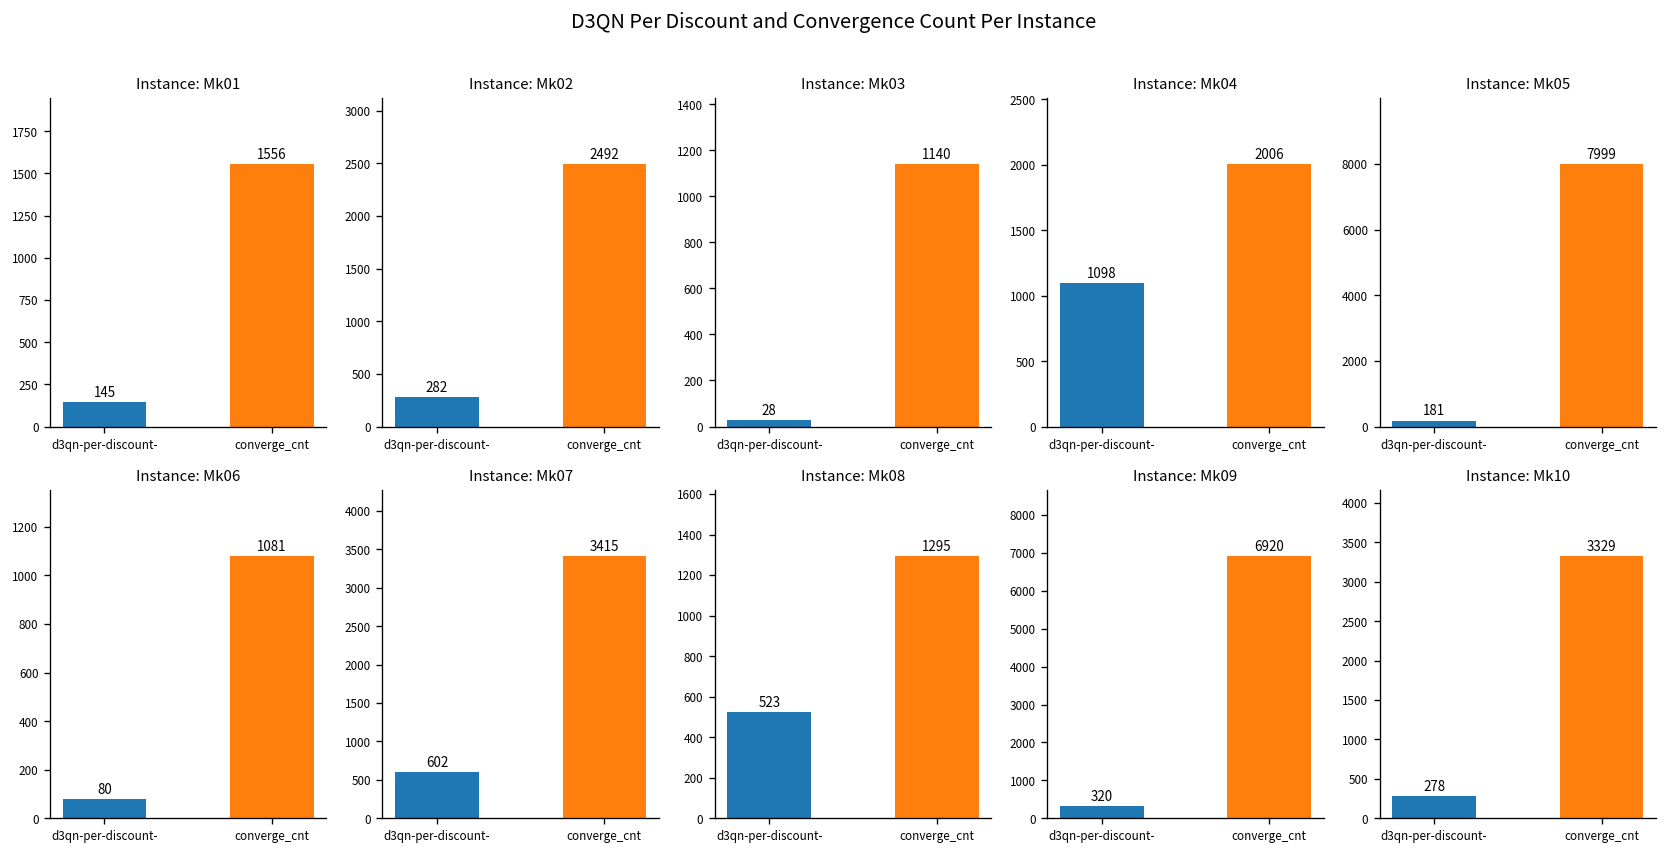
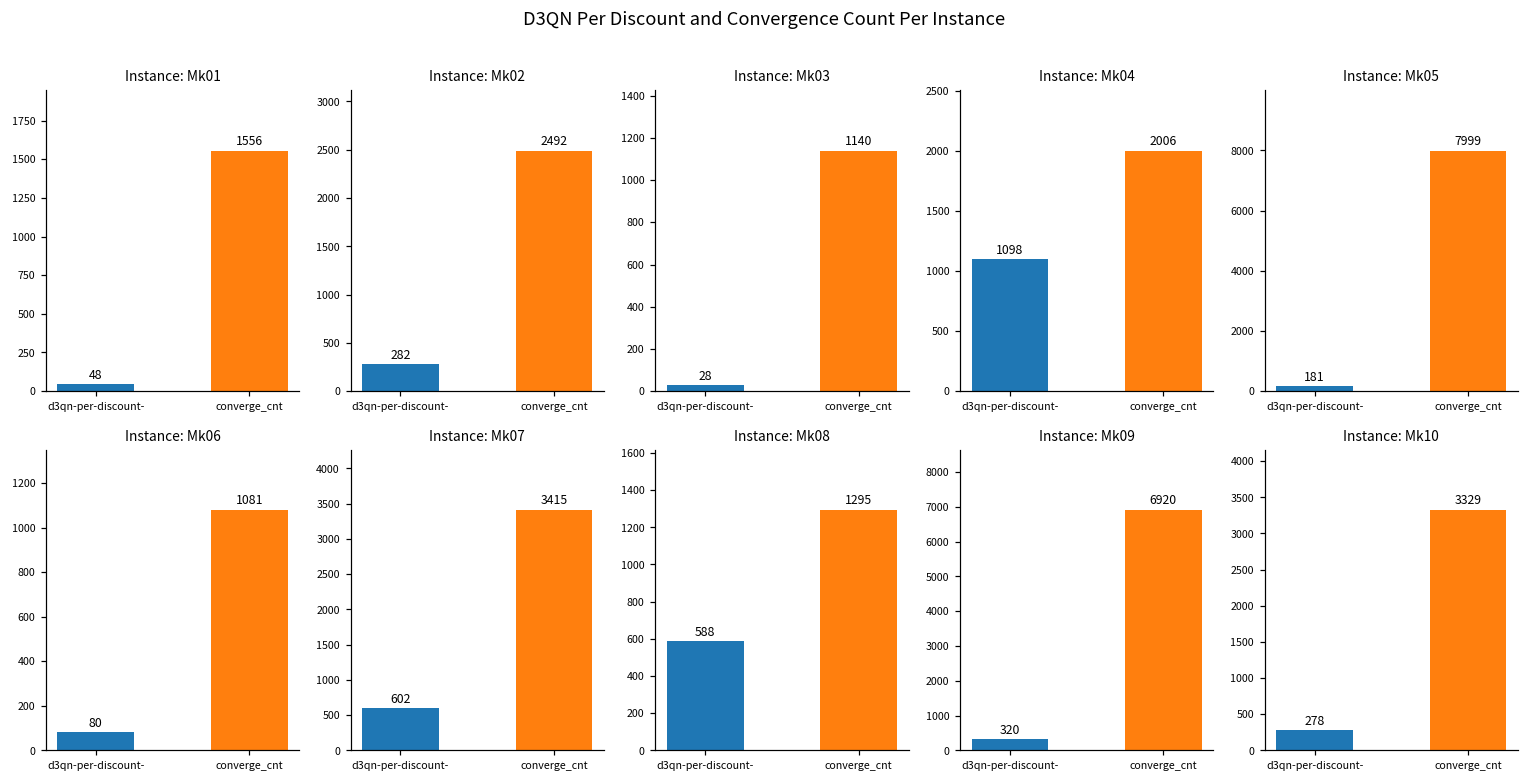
Instance: Mk01, d3qn-per-discount-: 145 -> 48
Instance: Mk08, d3qn-per-discount-: 523 -> 588
